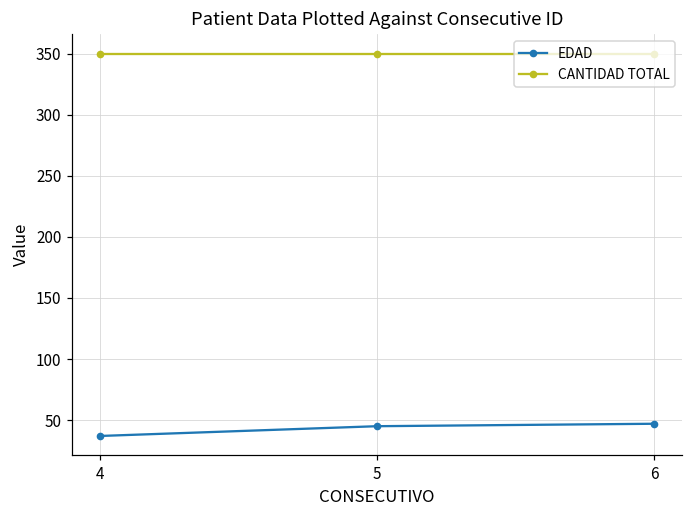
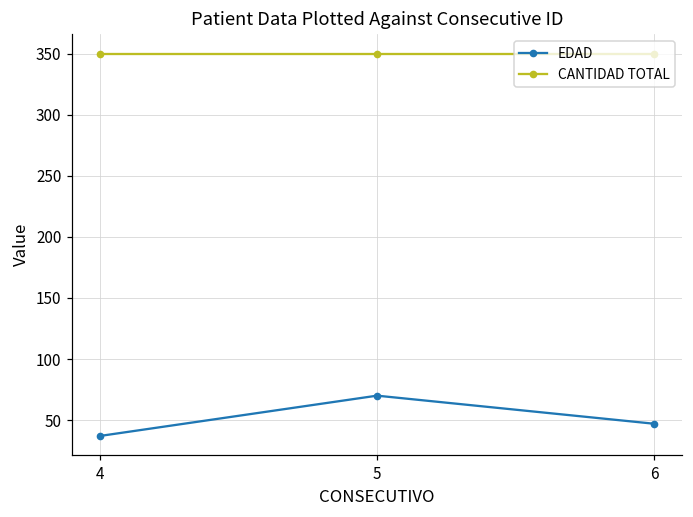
EDAD, 5: 45 -> 70
